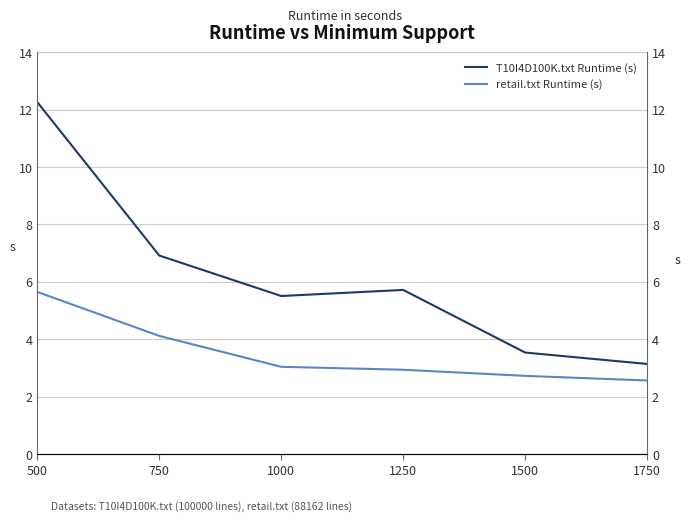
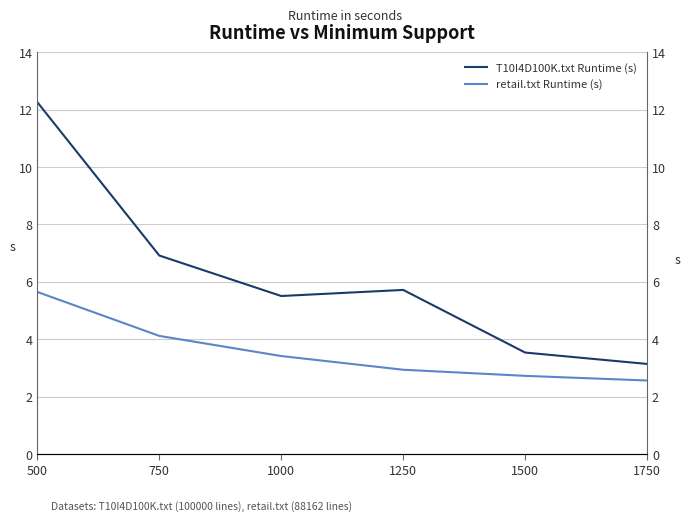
retail.txt Runtime (s), 1000: 3.0 -> 3.4
